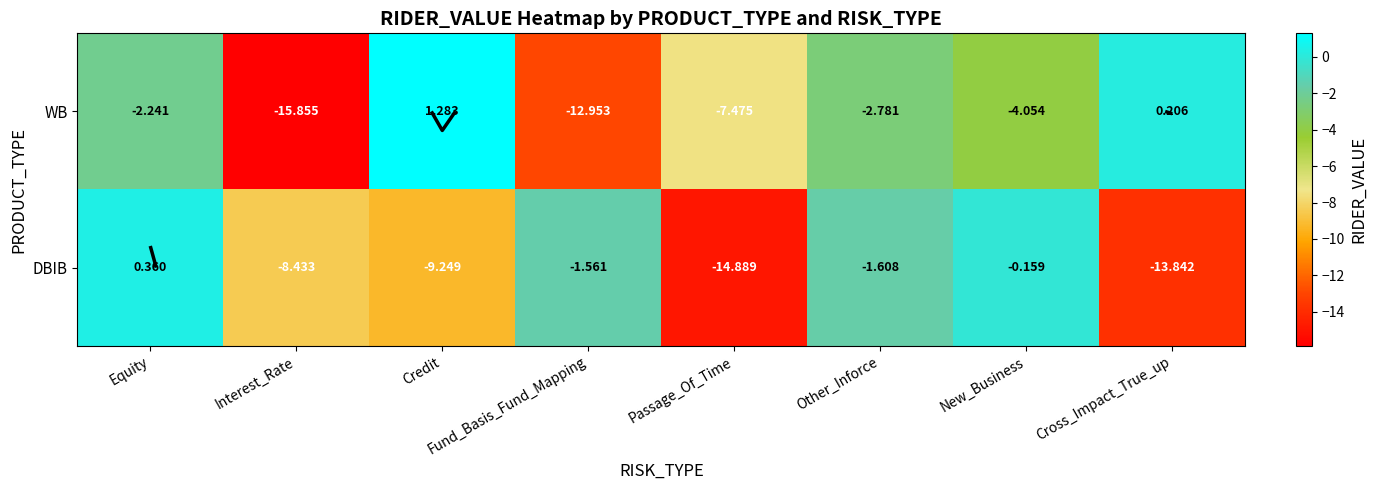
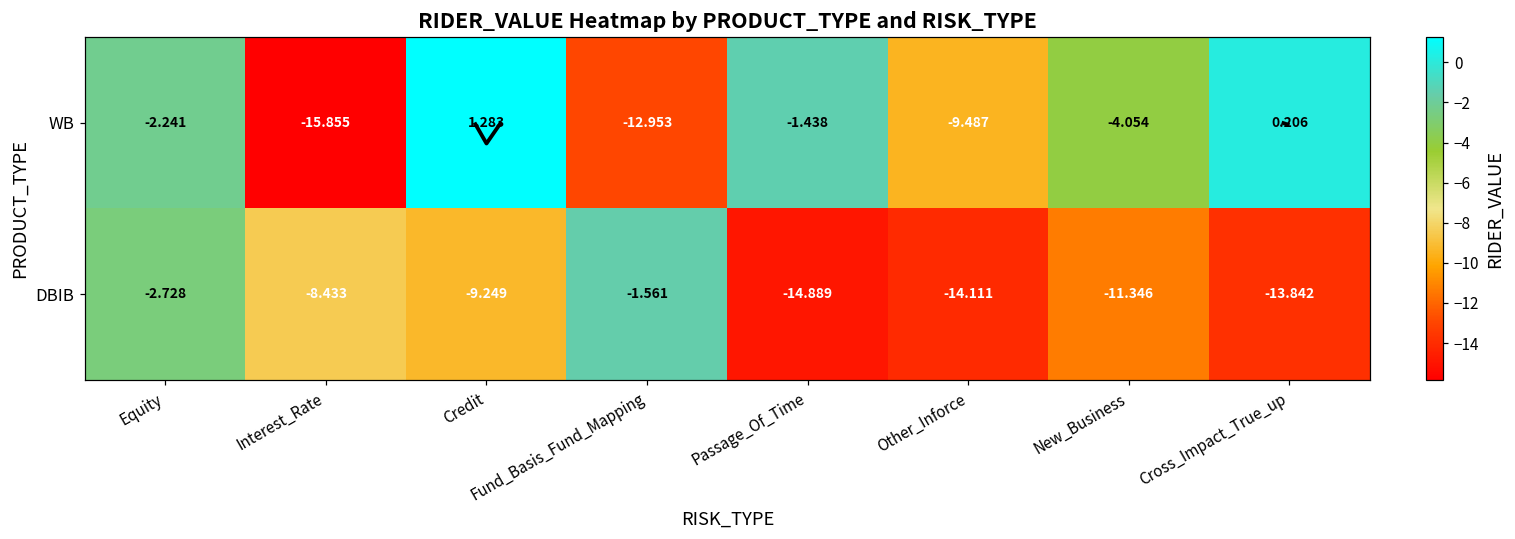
WB, Passage_Of_Time: -7.475 -> -1.438
WB, Other_Inforce: -2.781 -> -9.487
DBIB, Equity: 0.360 -> -2.728
DBIB, Other_Inforce: -1.608 -> -14.111
DBIB, New_Business: -0.159 -> -11.346
